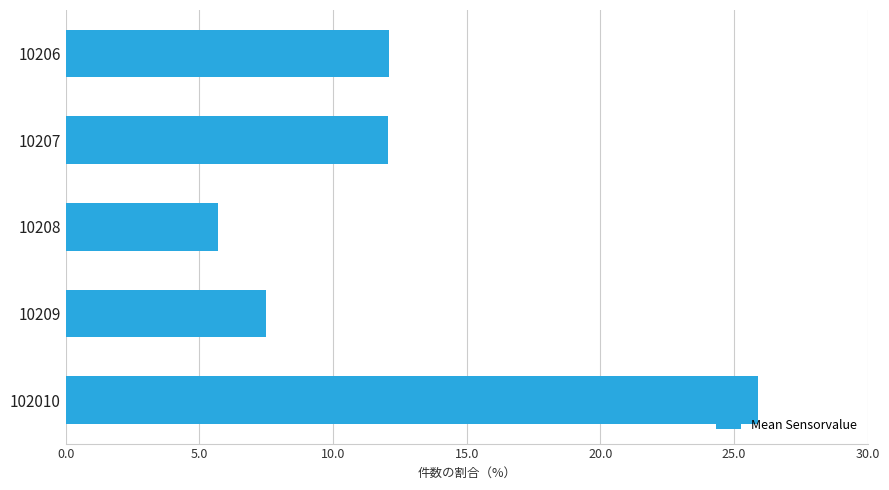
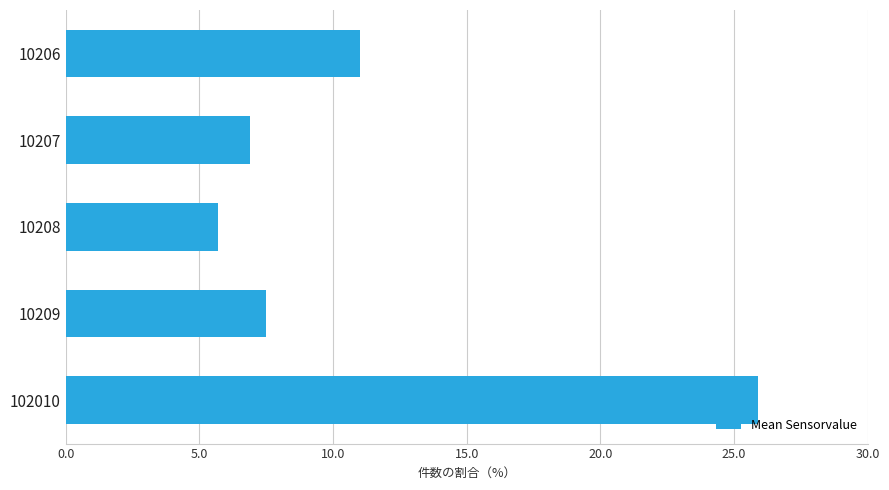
10206: 12.1 -> 11.0
10207: 12.1 -> 6.9
